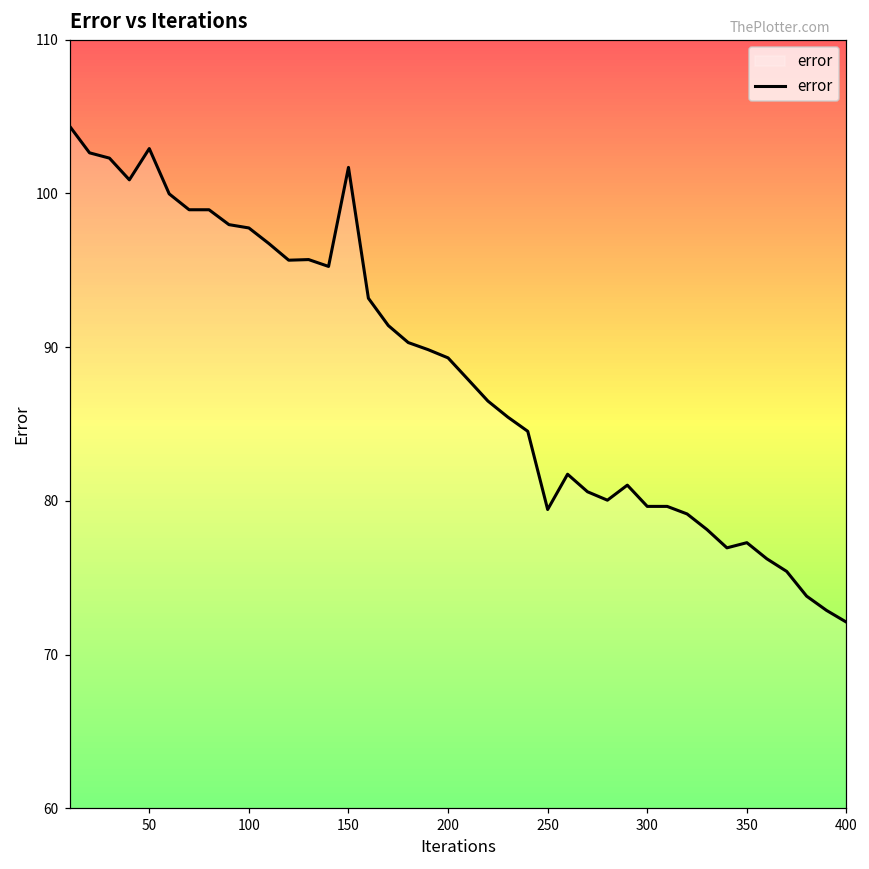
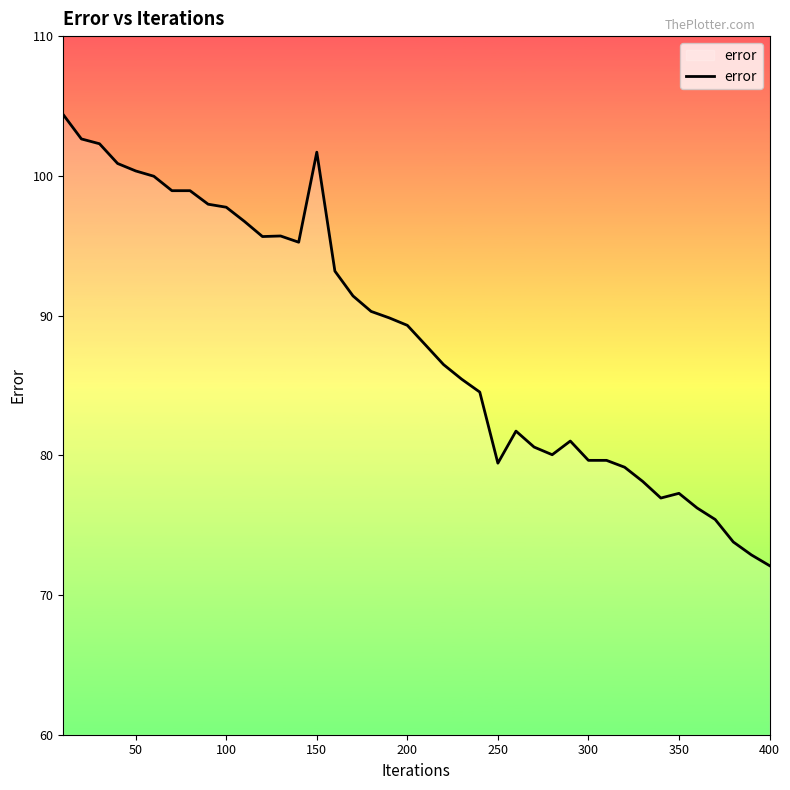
50: 102.9 -> 100.3
